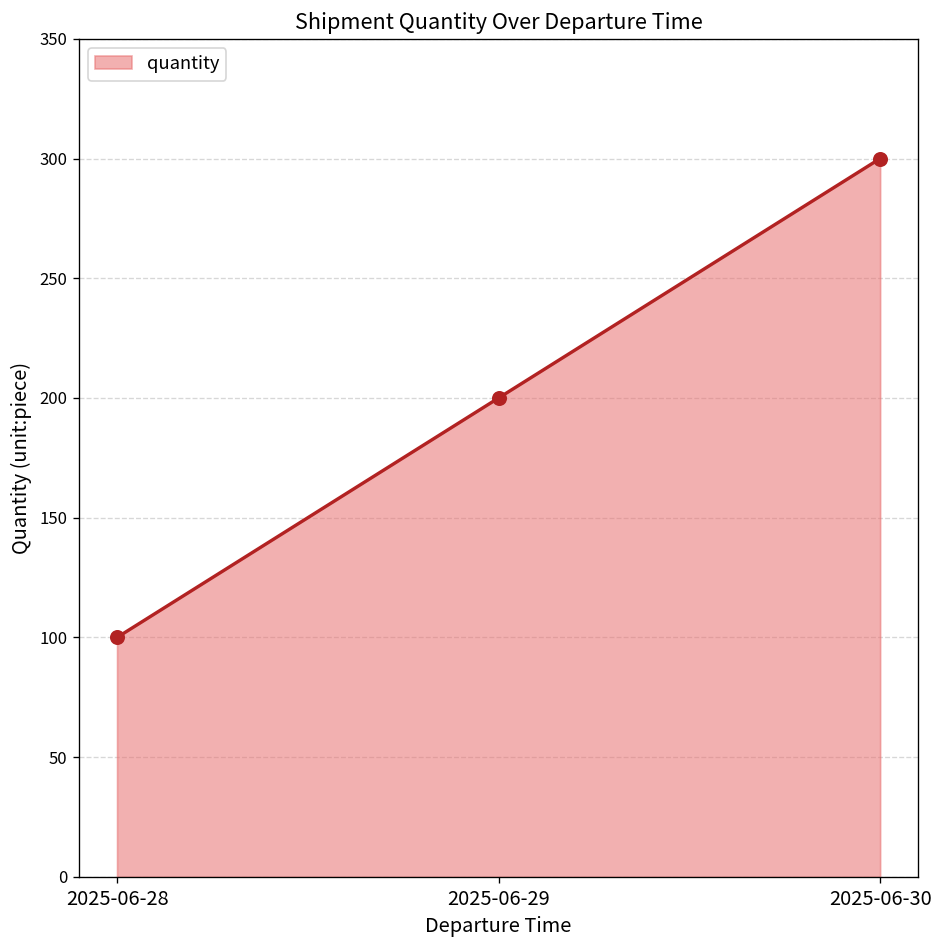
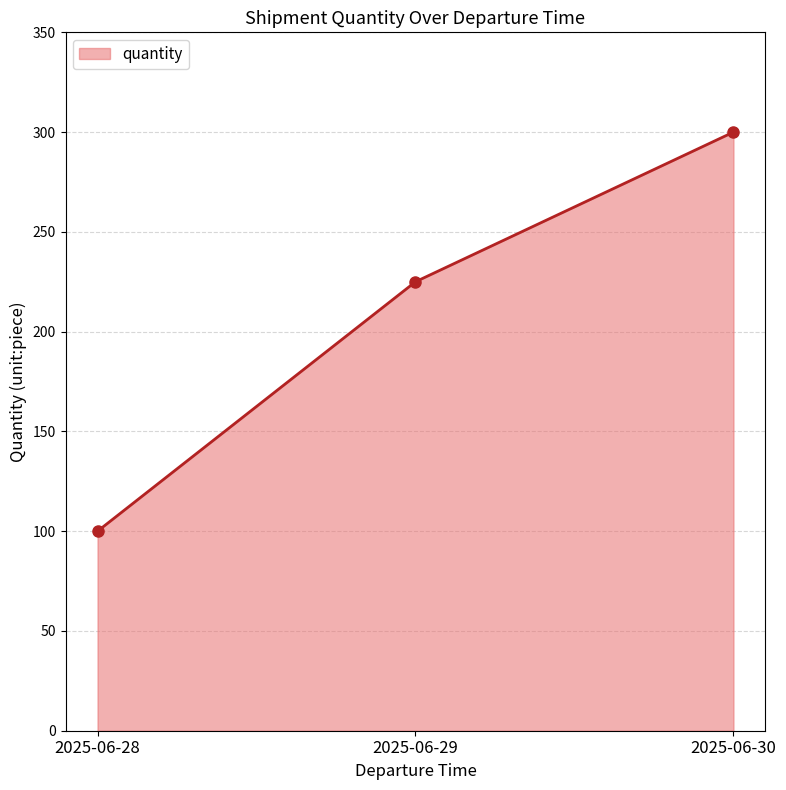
2025-06-29: 200 -> 225
